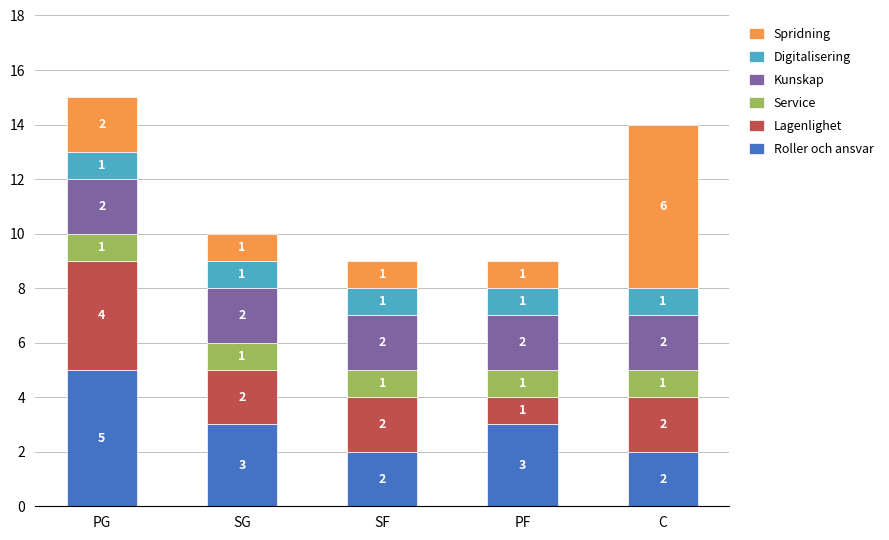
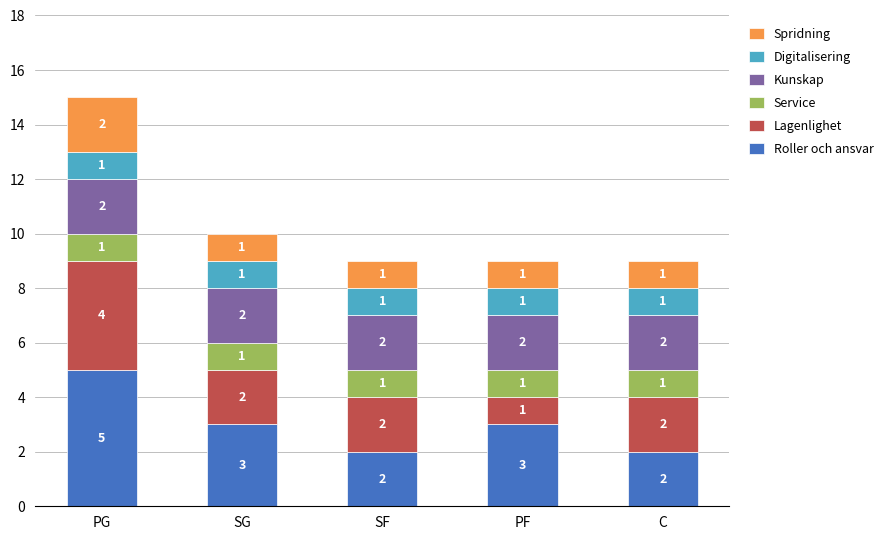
Spridning, C: 6 -> 1
